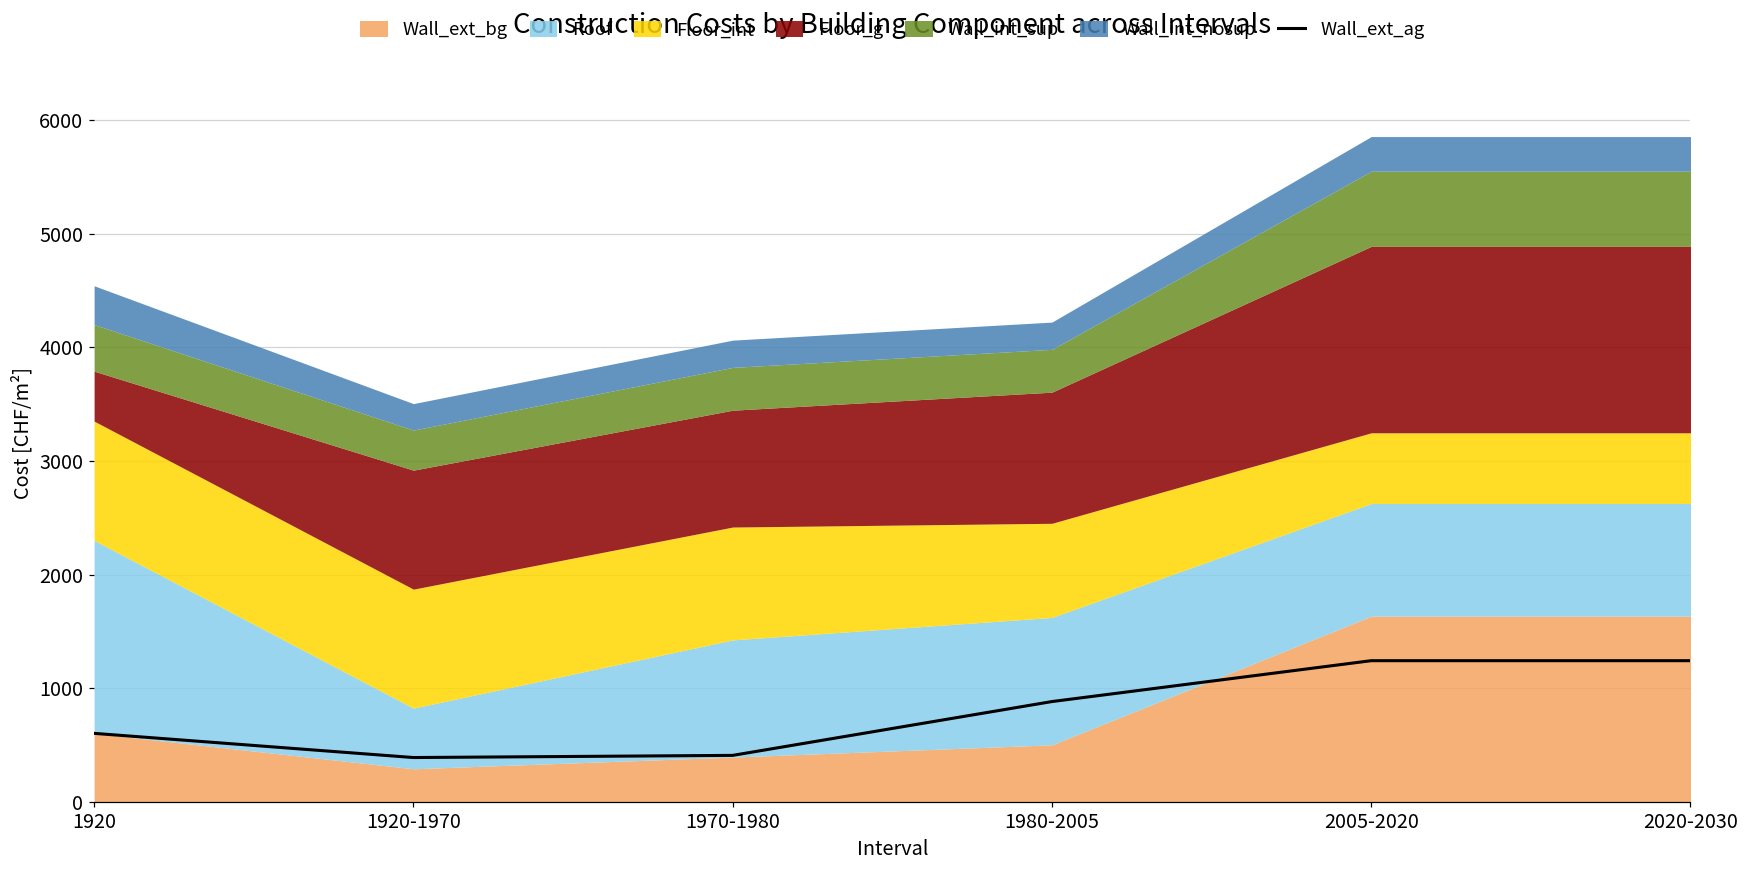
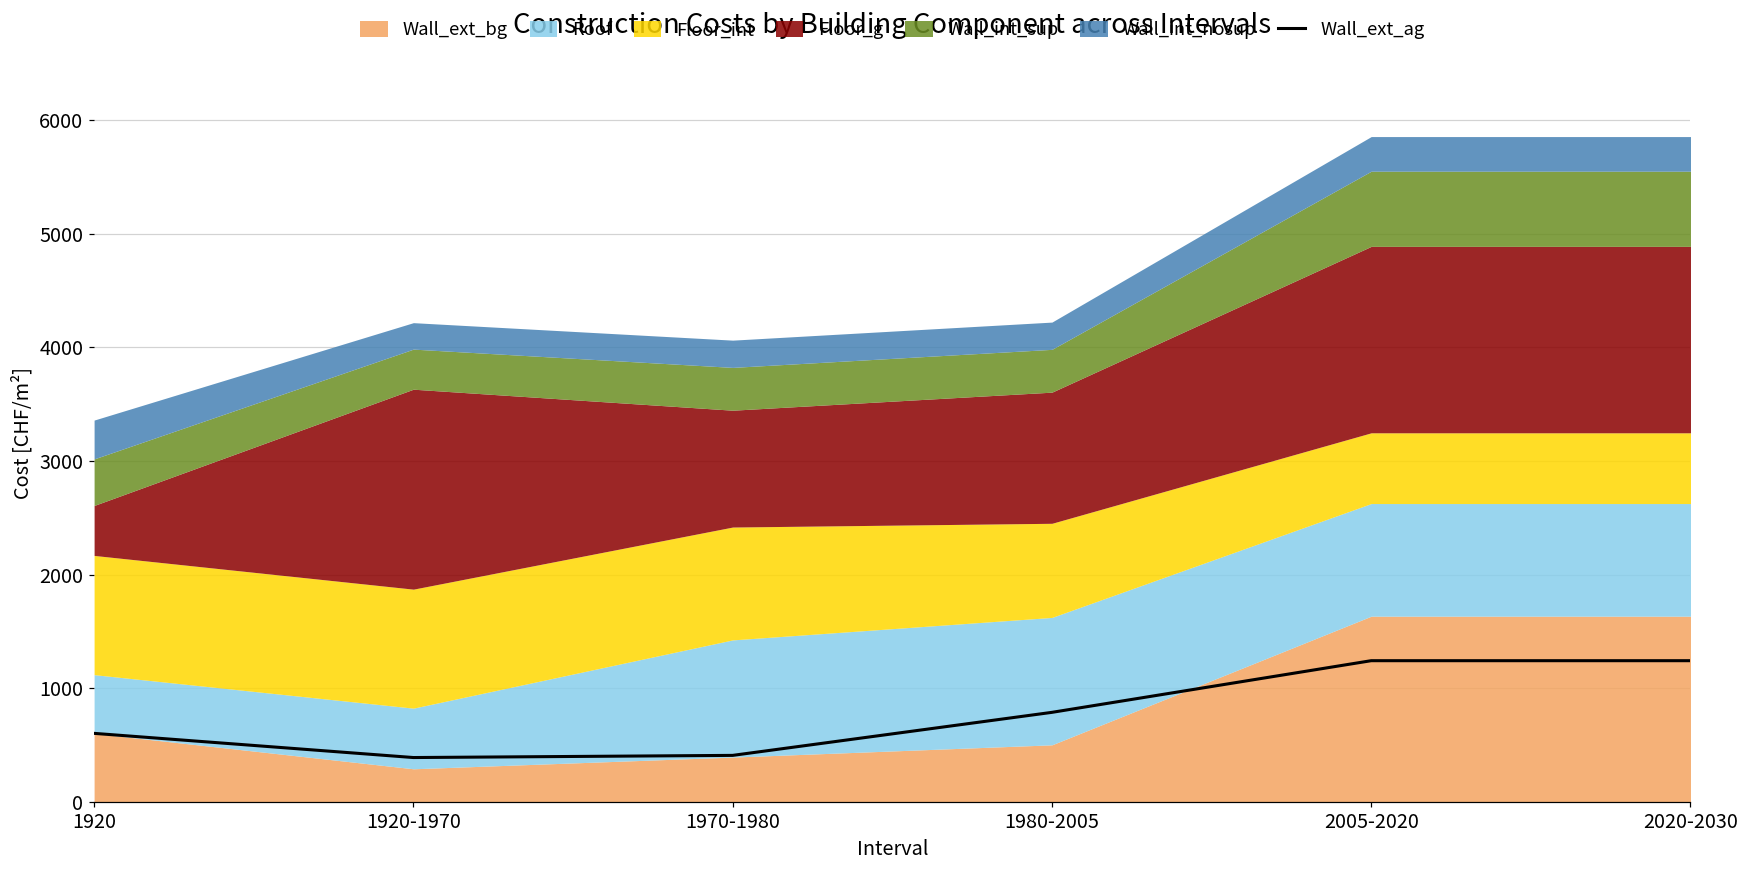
Roof, 1920: 1700 -> 520
Floor_g, 1920-1970: 1050 -> 1760
Wall_ext_ag, 1980-2005: 880 -> 790
